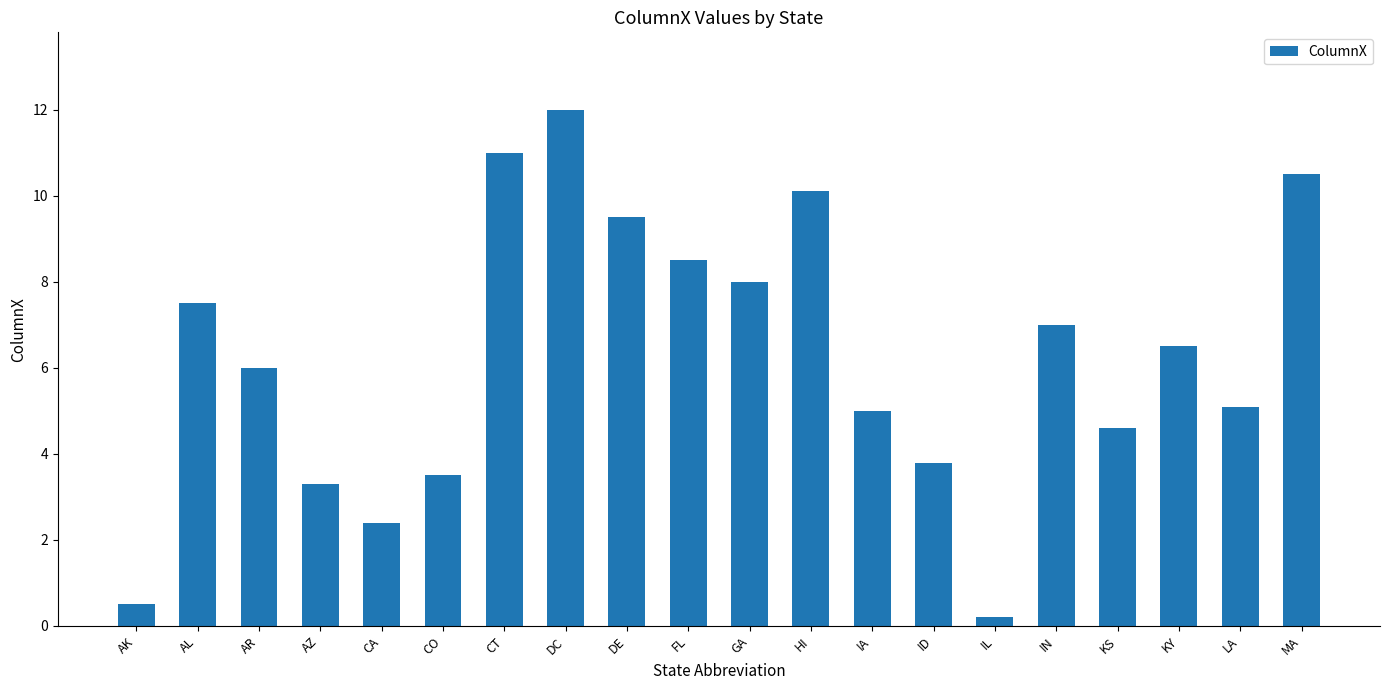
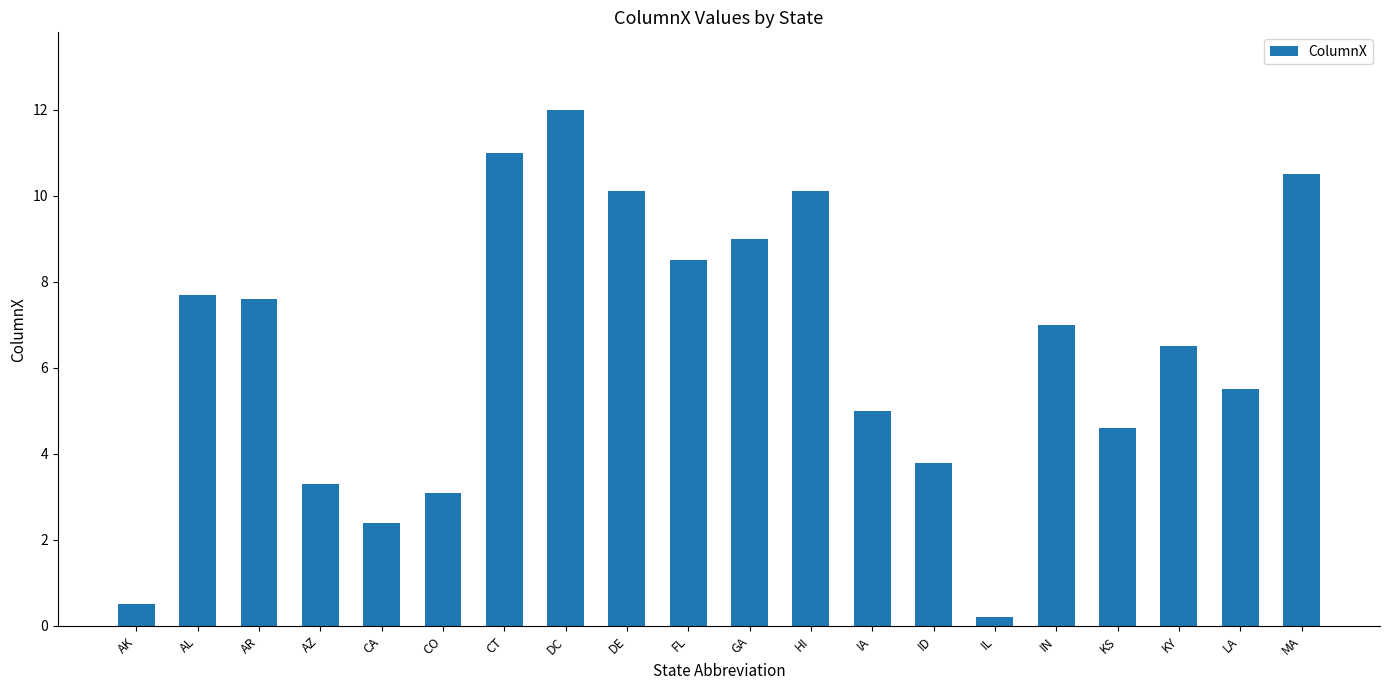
AL: 7.5 -> 7.7
AR: 6.0 -> 7.6
CO: 3.5 -> 3.1
DE: 9.5 -> 10.1
GA: 8 -> 9
LA: 5.1 -> 5.5
